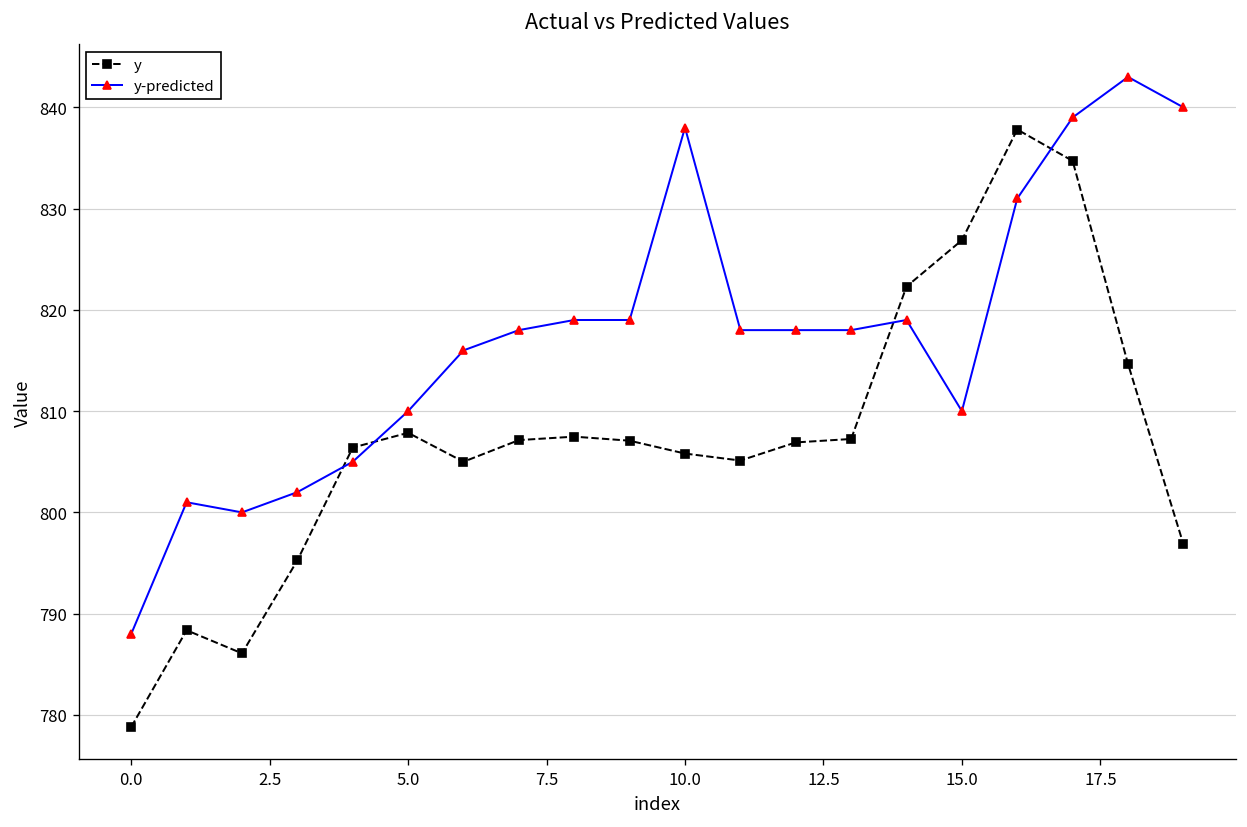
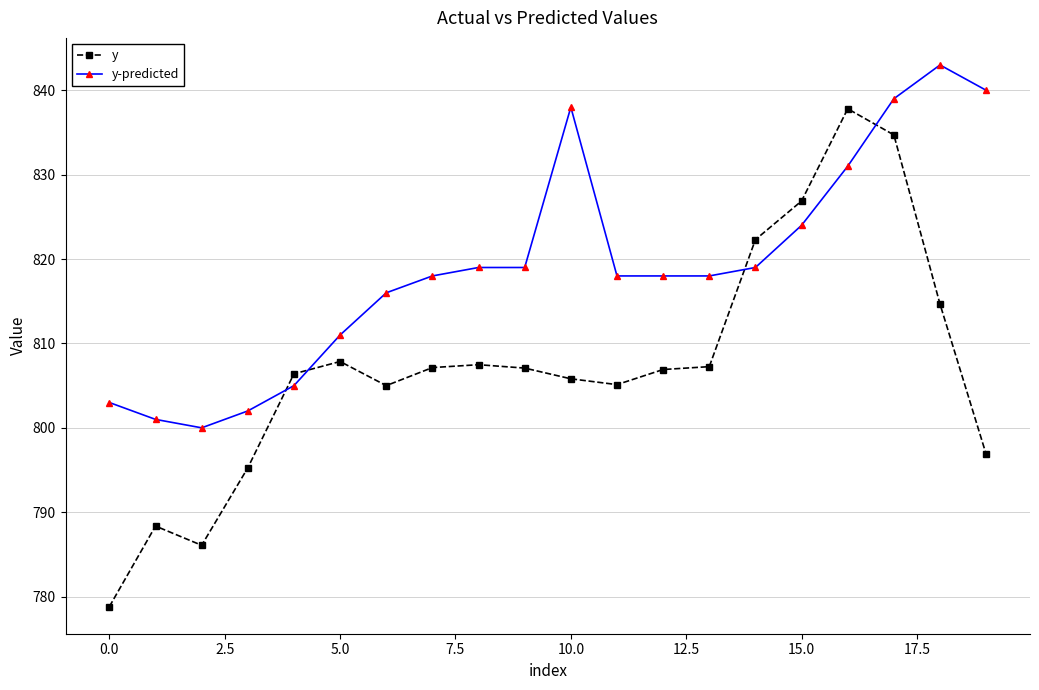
y-predicted, 0.0: 788 -> 803
y-predicted, 5.0: 810 -> 811
y-predicted, 15.0: 810 -> 824
